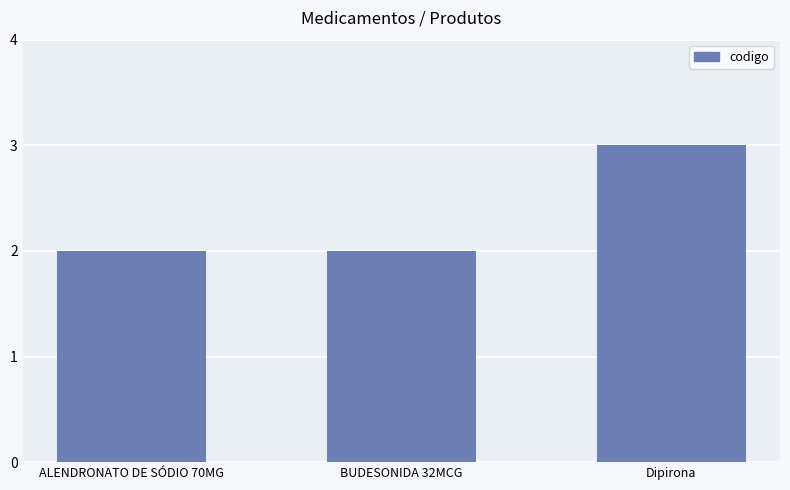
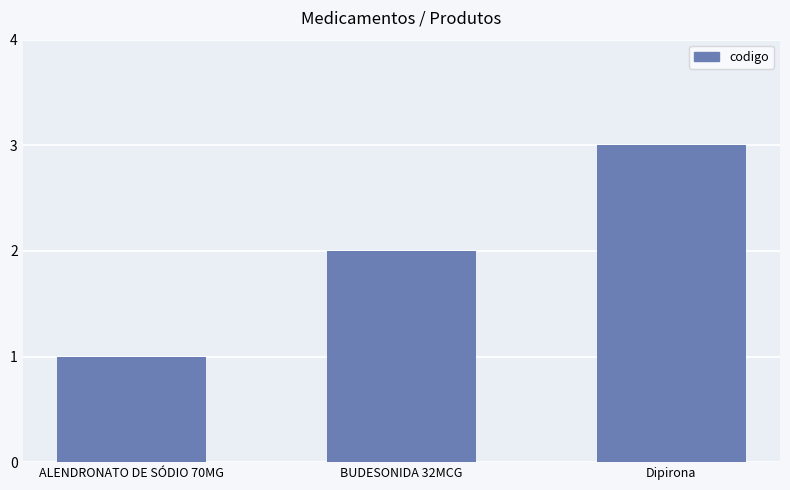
ALENDRONATO DE SÓDIO 70MG: 2 -> 1
